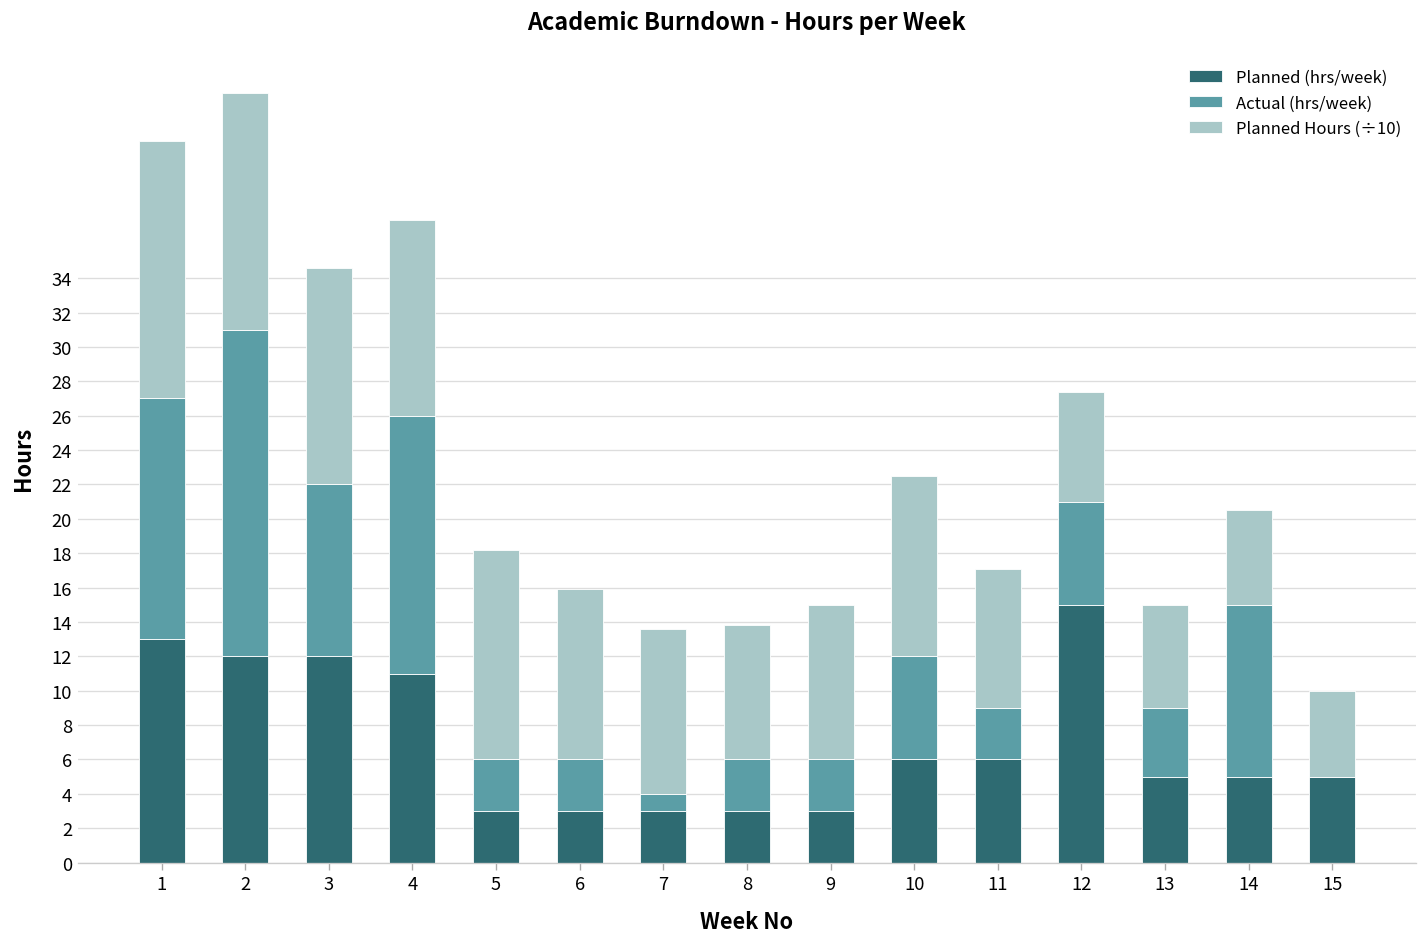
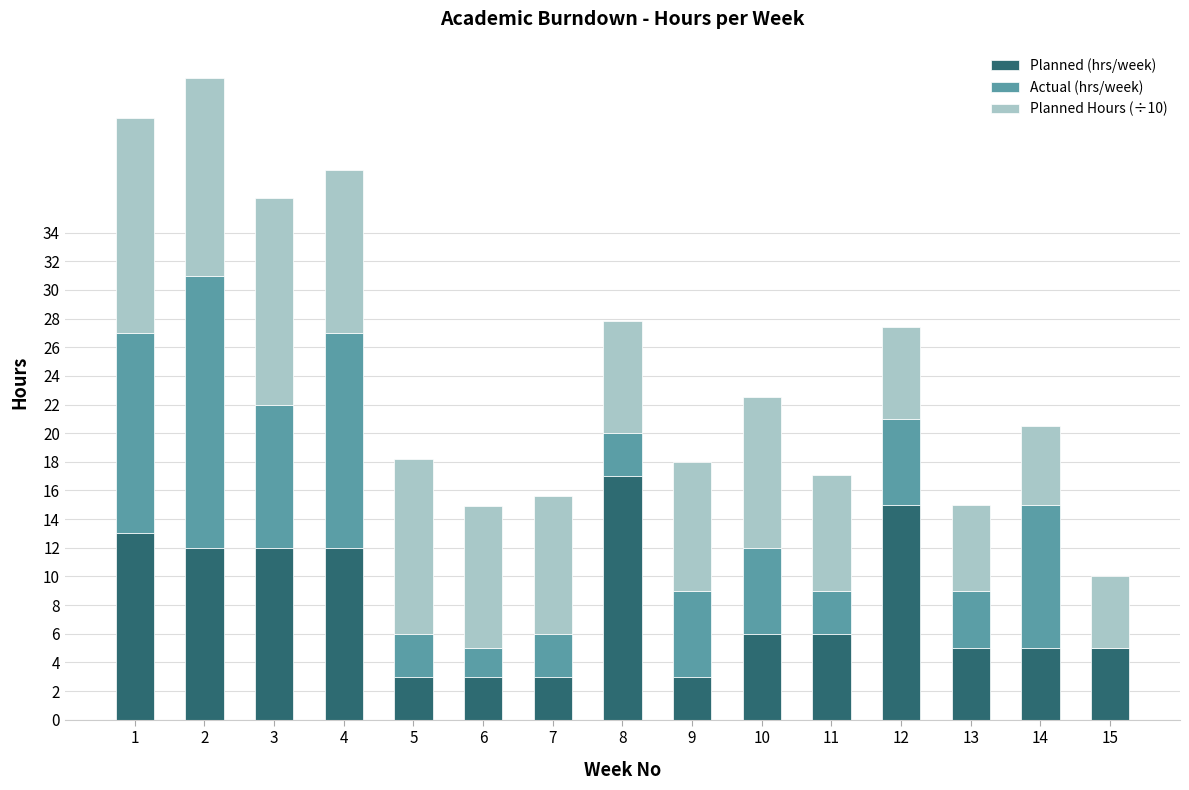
Planned Hours (÷10), 3: 12.6 -> 14.4
Planned (hrs/week), 4: 11 -> 12
Actual (hrs/week), 6: 3 -> 2
Actual (hrs/week), 7: 1 -> 3
Planned (hrs/week), 8: 3 -> 17
Actual (hrs/week), 9: 3 -> 6
